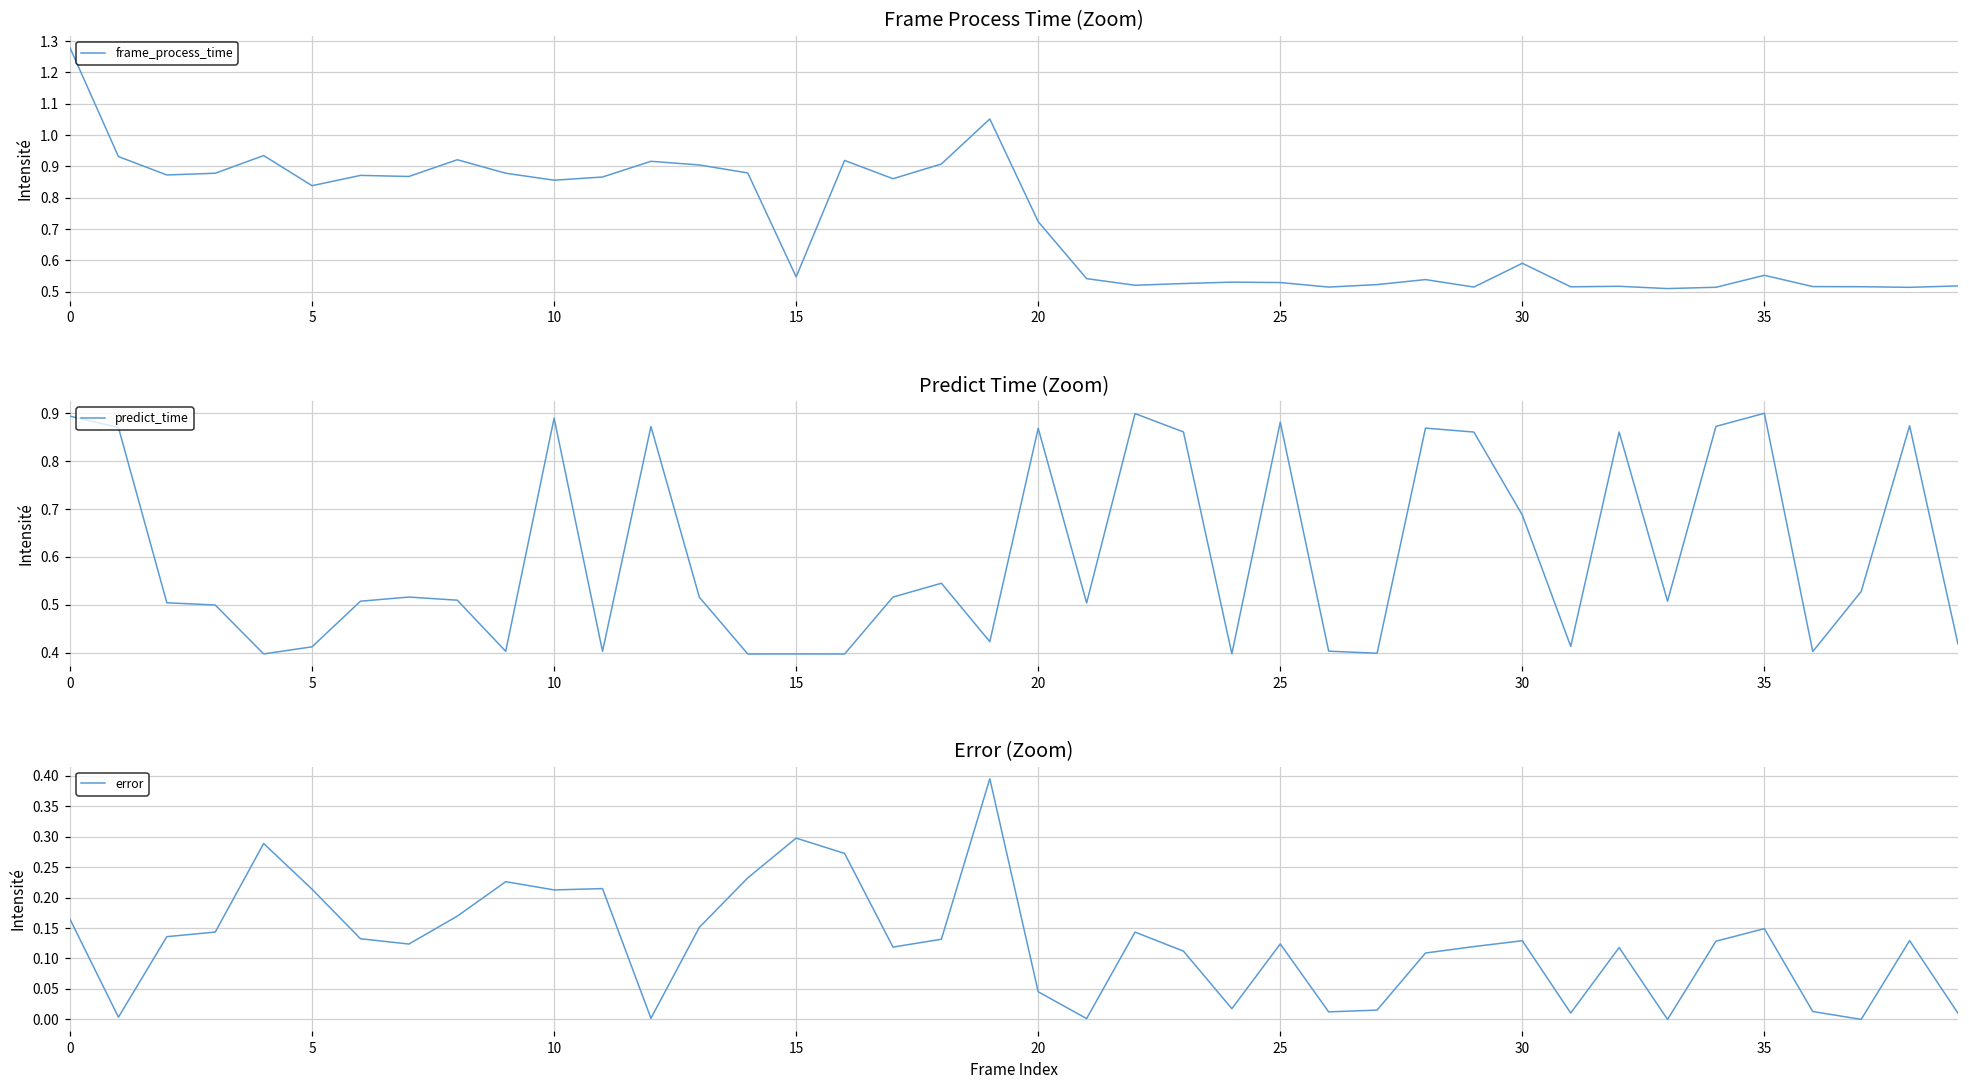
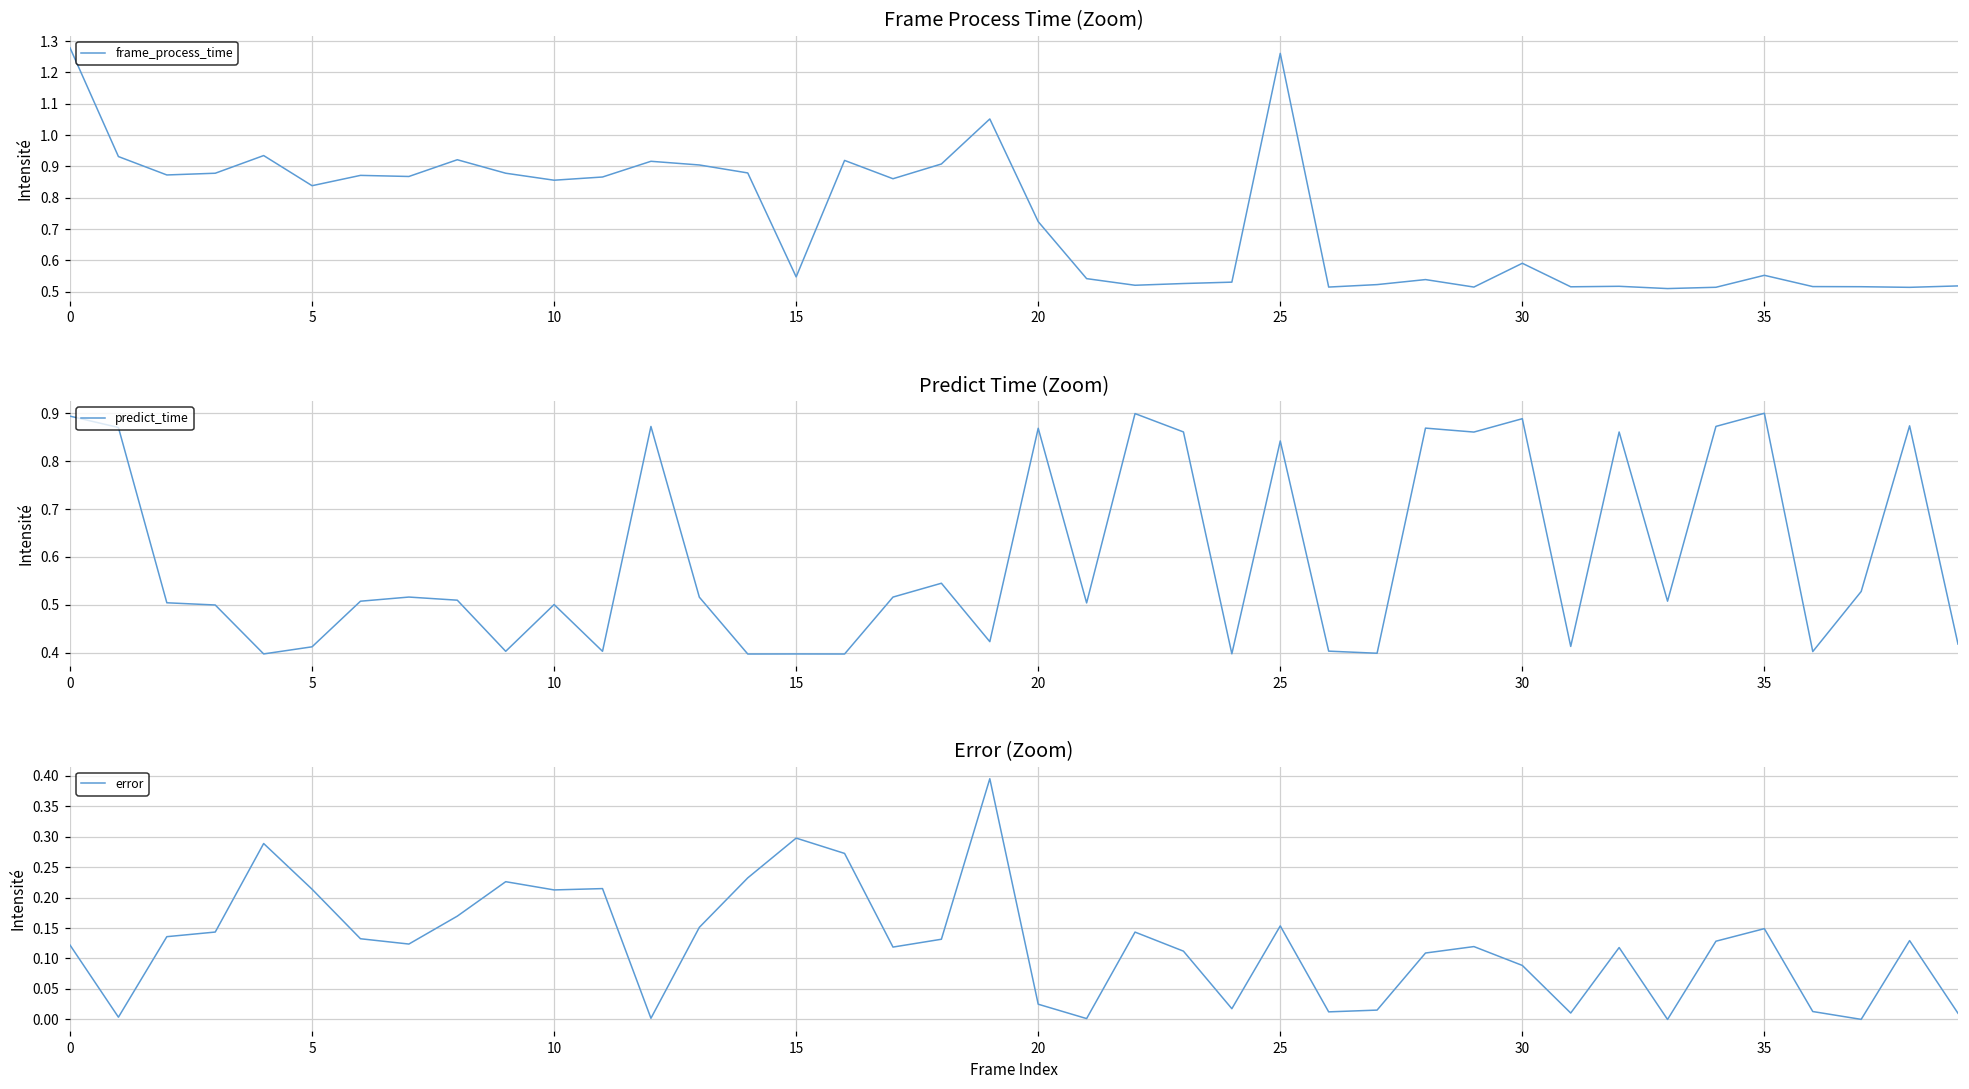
Frame Process Time (Zoom), 25: 0.53 -> 1.26
Predict Time (Zoom), 10: 0.89 -> 0.50
Predict Time (Zoom), 25: 0.88 -> 0.84
Predict Time (Zoom), 30: 0.69 -> 0.89
Error (Zoom), 0: 0.16 -> 0.12
Error (Zoom), 20: 0.05 -> 0.03
Error (Zoom), 25: 0.12 -> 0.15
Error (Zoom), 30: 0.13 -> 0.09
